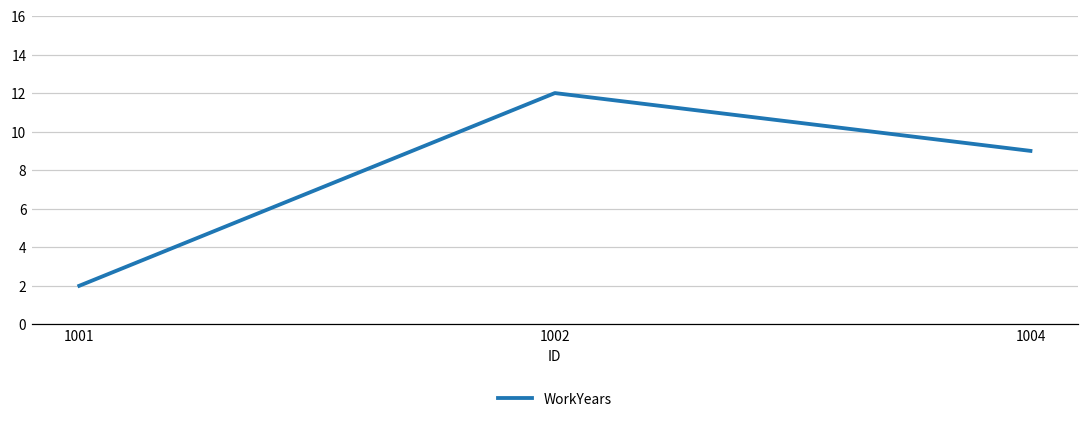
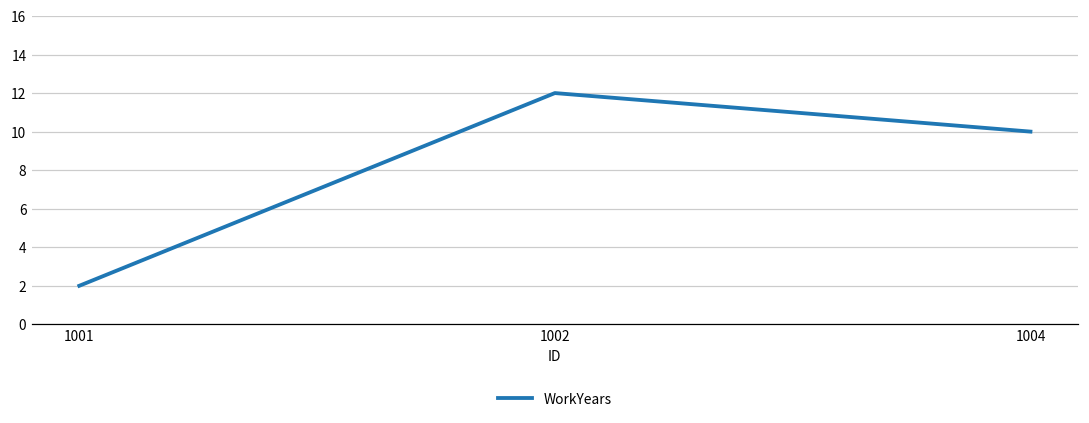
1004: 9 -> 10
